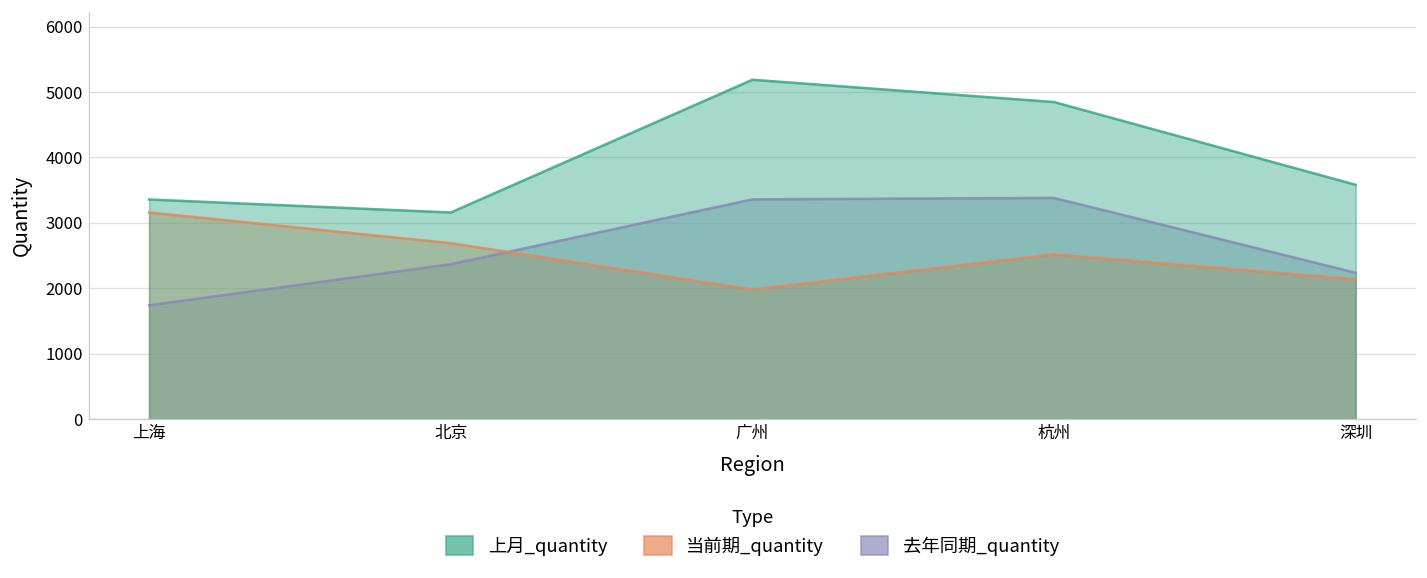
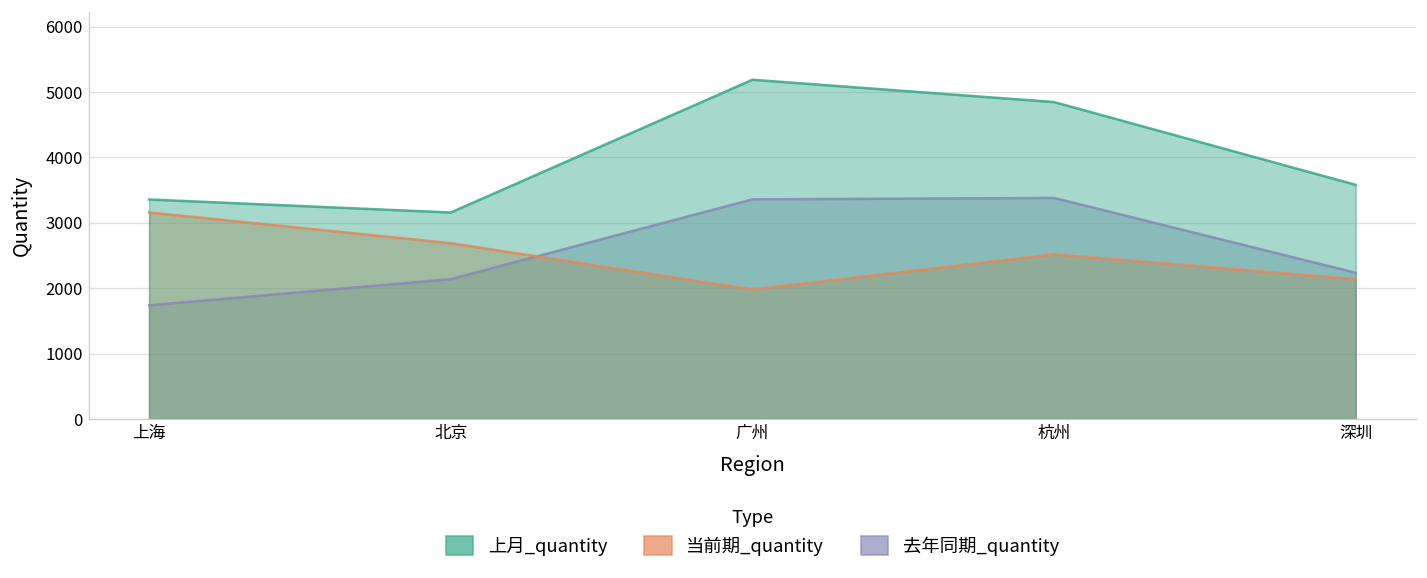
去年同期_quantity, 北京: 2400 -> 2100
